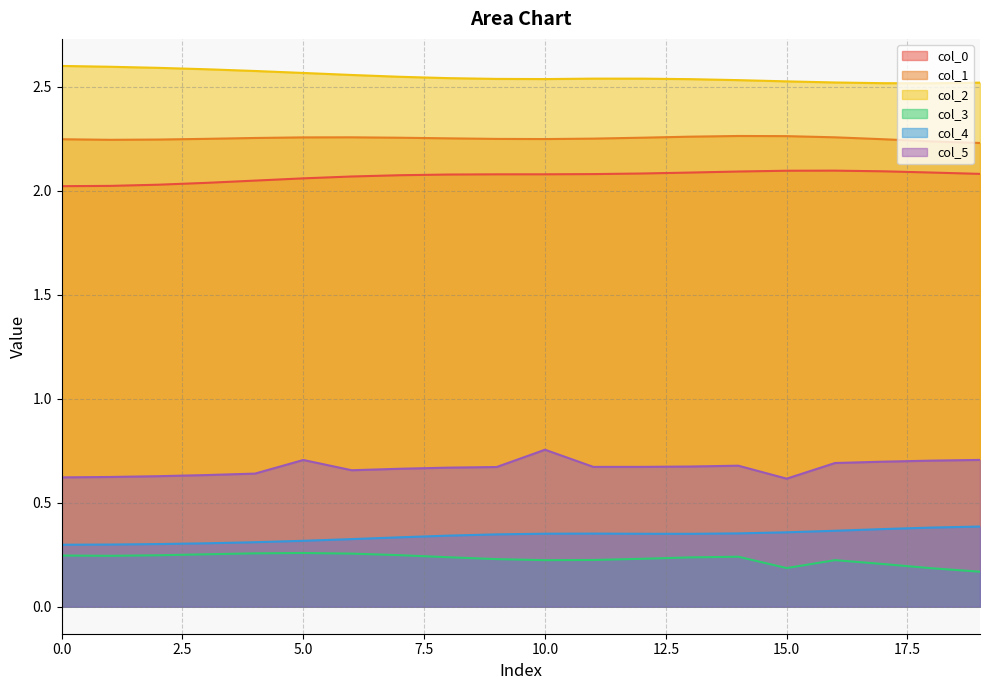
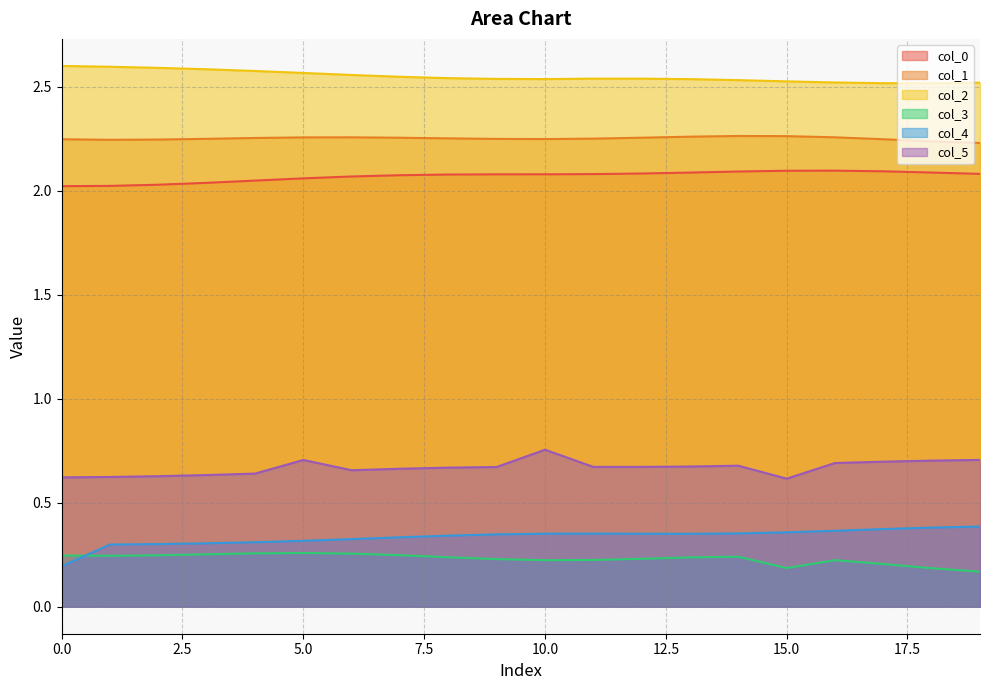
col_4, 0.0: 0.30 -> 0.19
